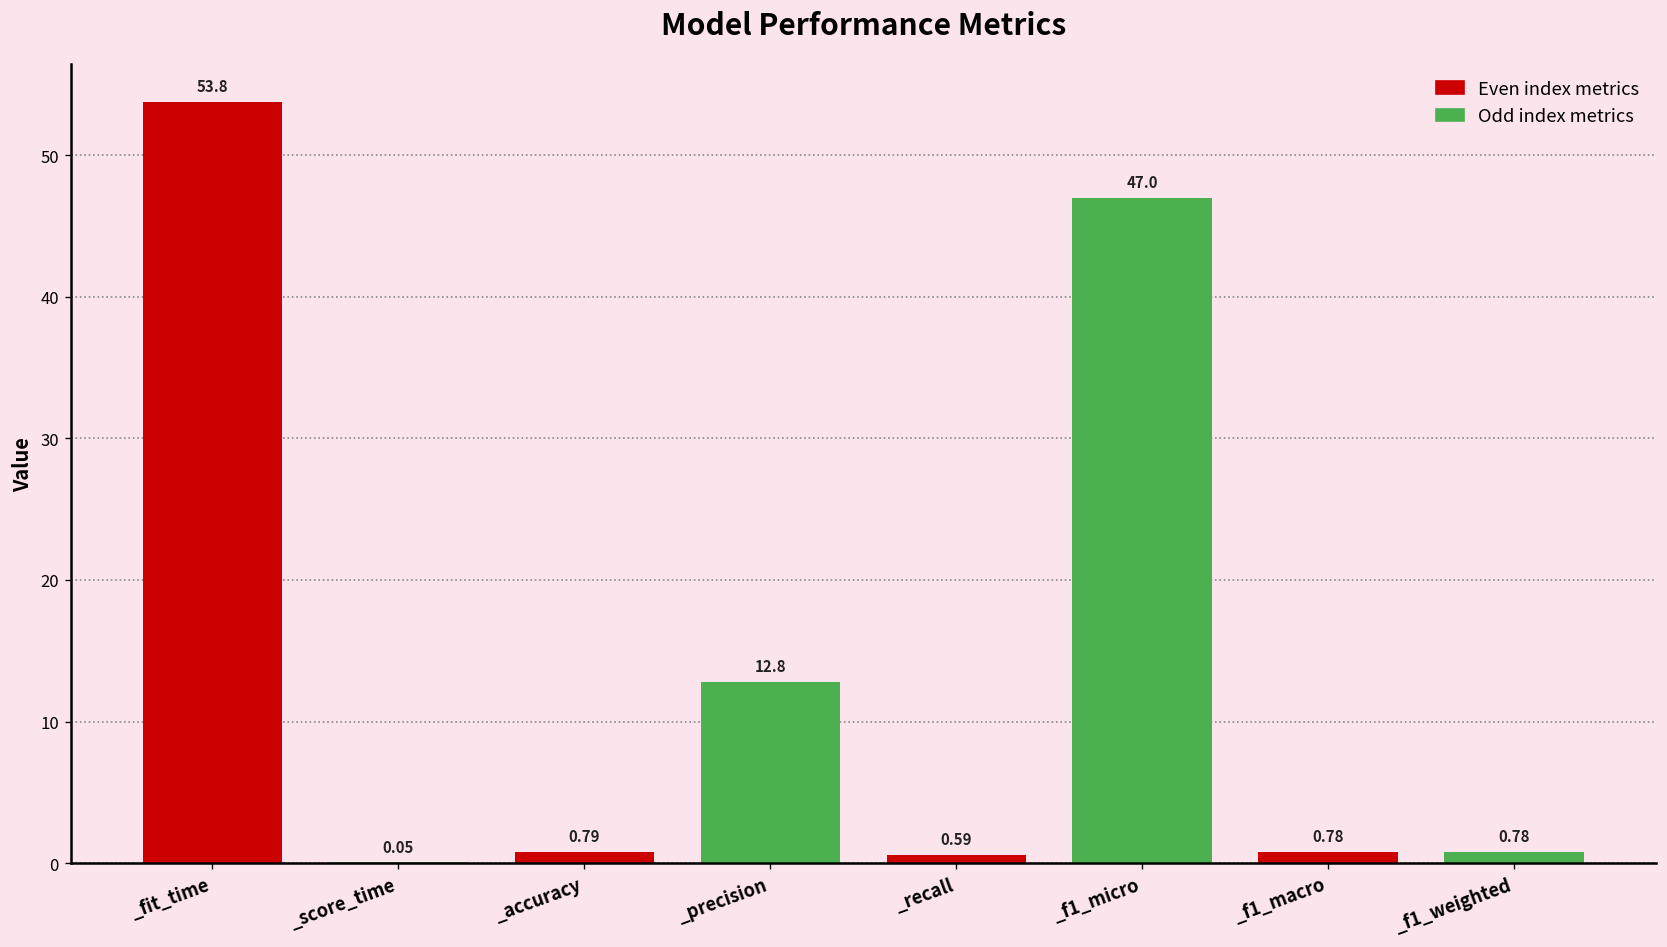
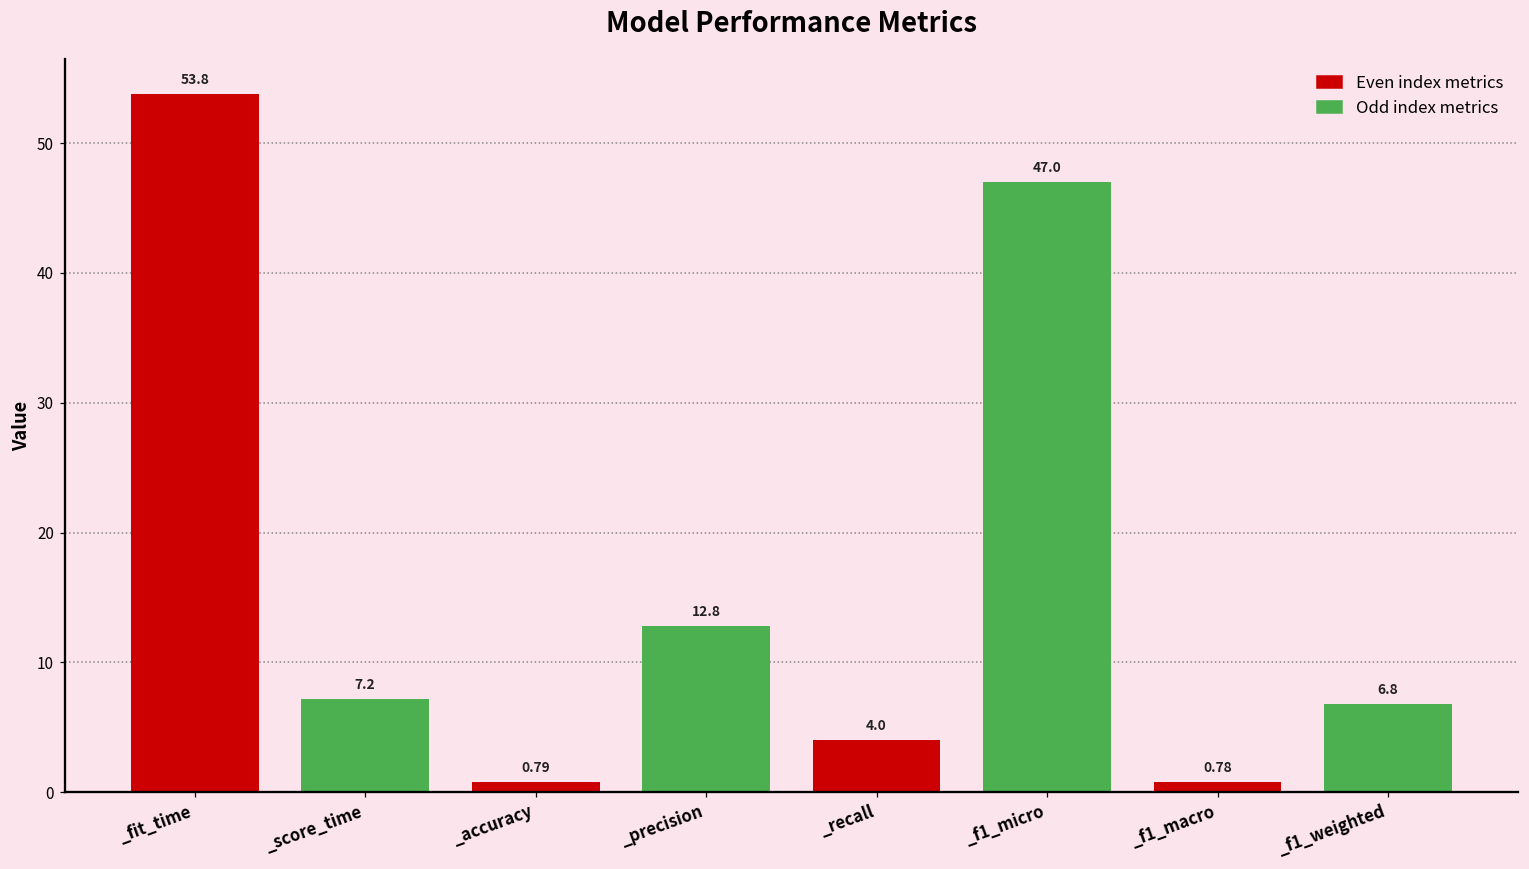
_score_time: 0.05 -> 7.2
_recall: 0.59 -> 4.0
_f1_weighted: 0.78 -> 6.8
